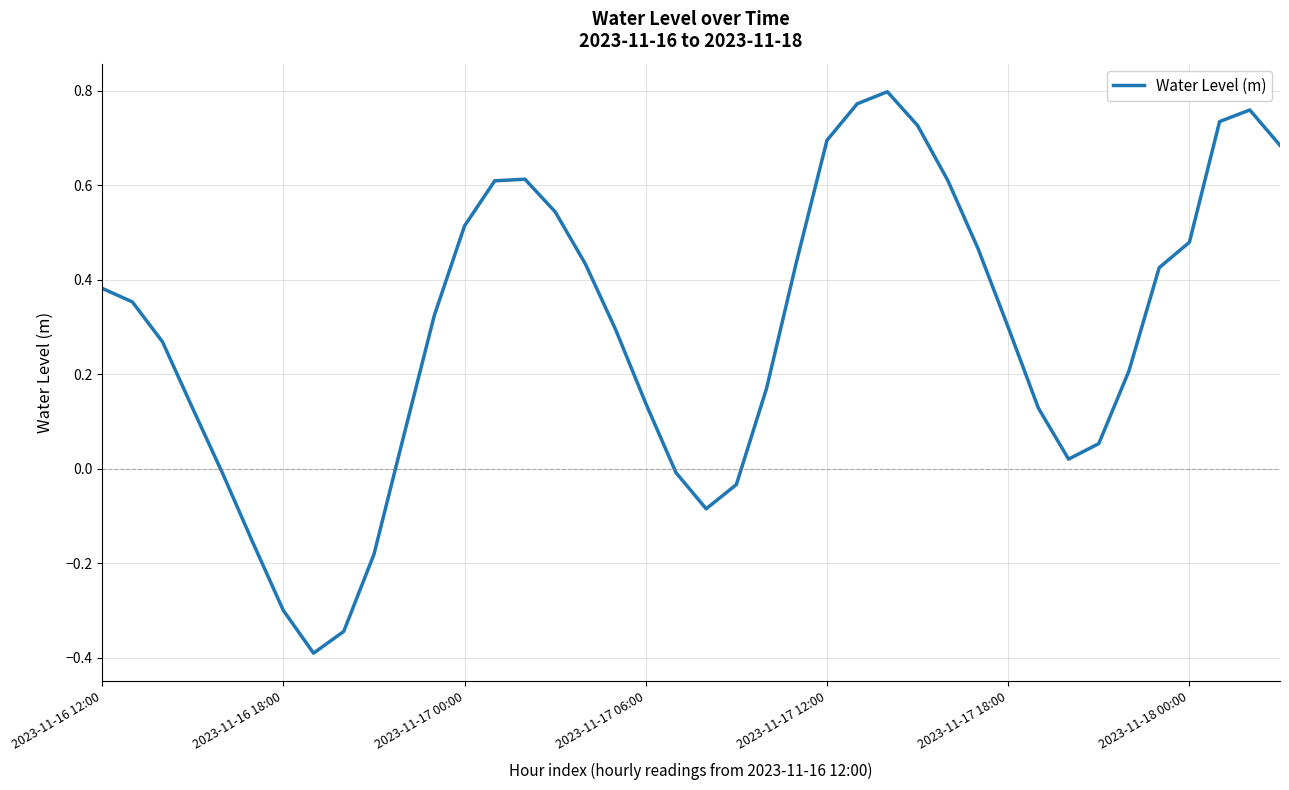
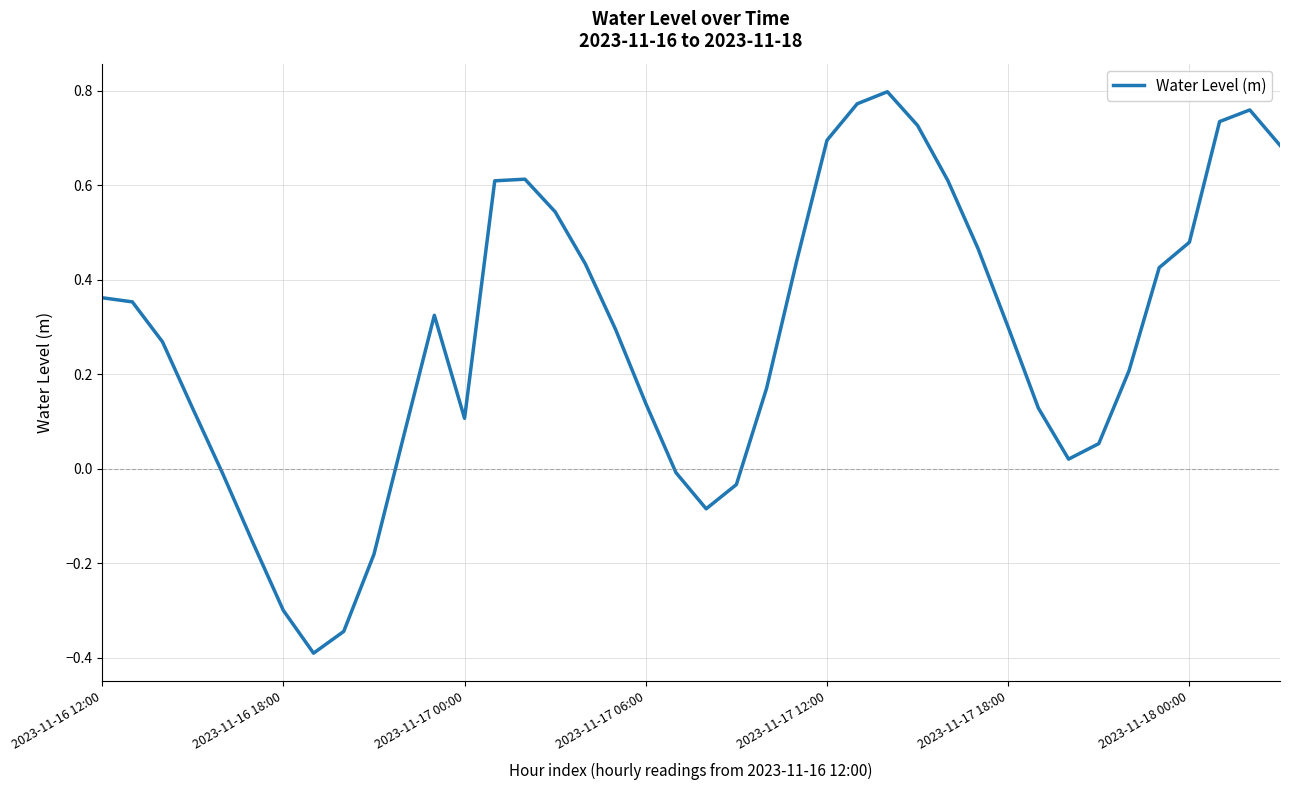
2023-11-16 12:00: 0.38 -> 0.36
2023-11-17 00:00: 0.51 -> 0.11
